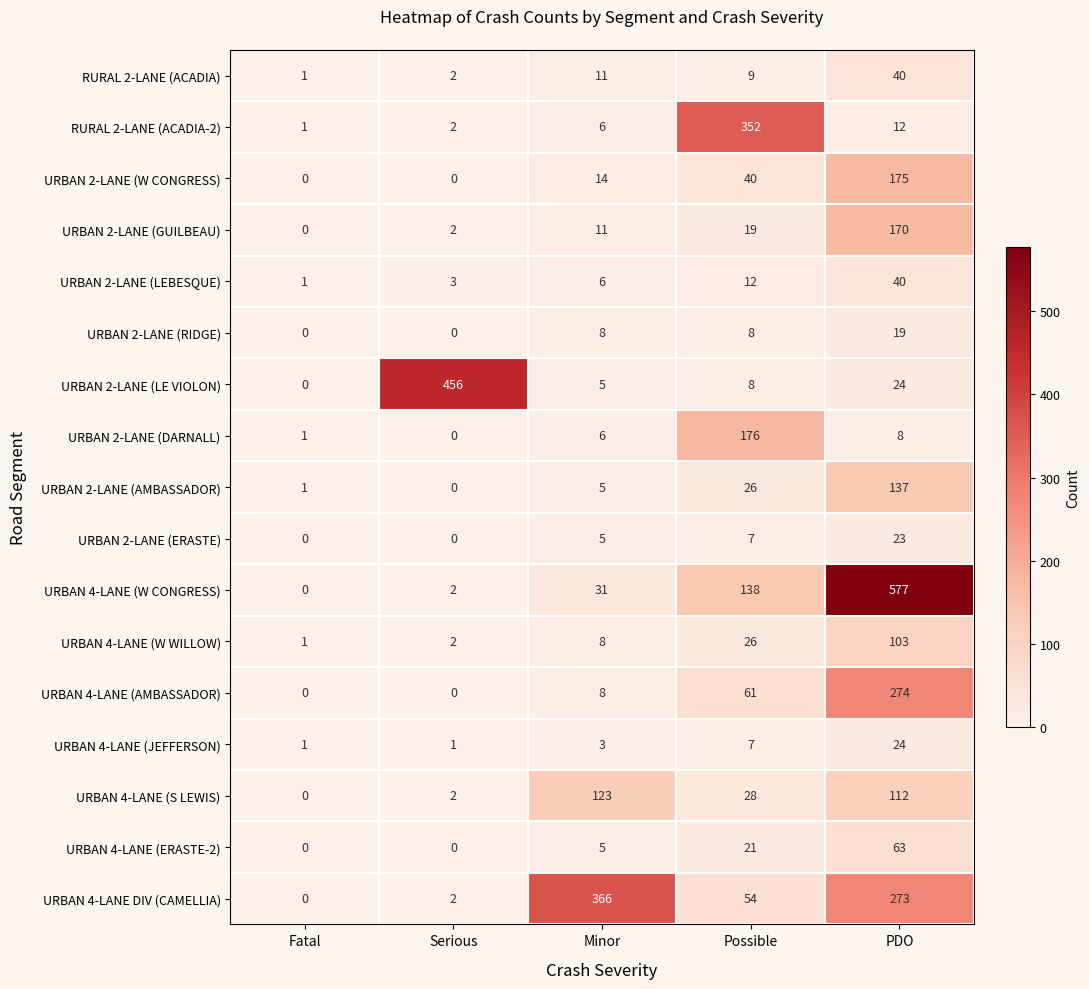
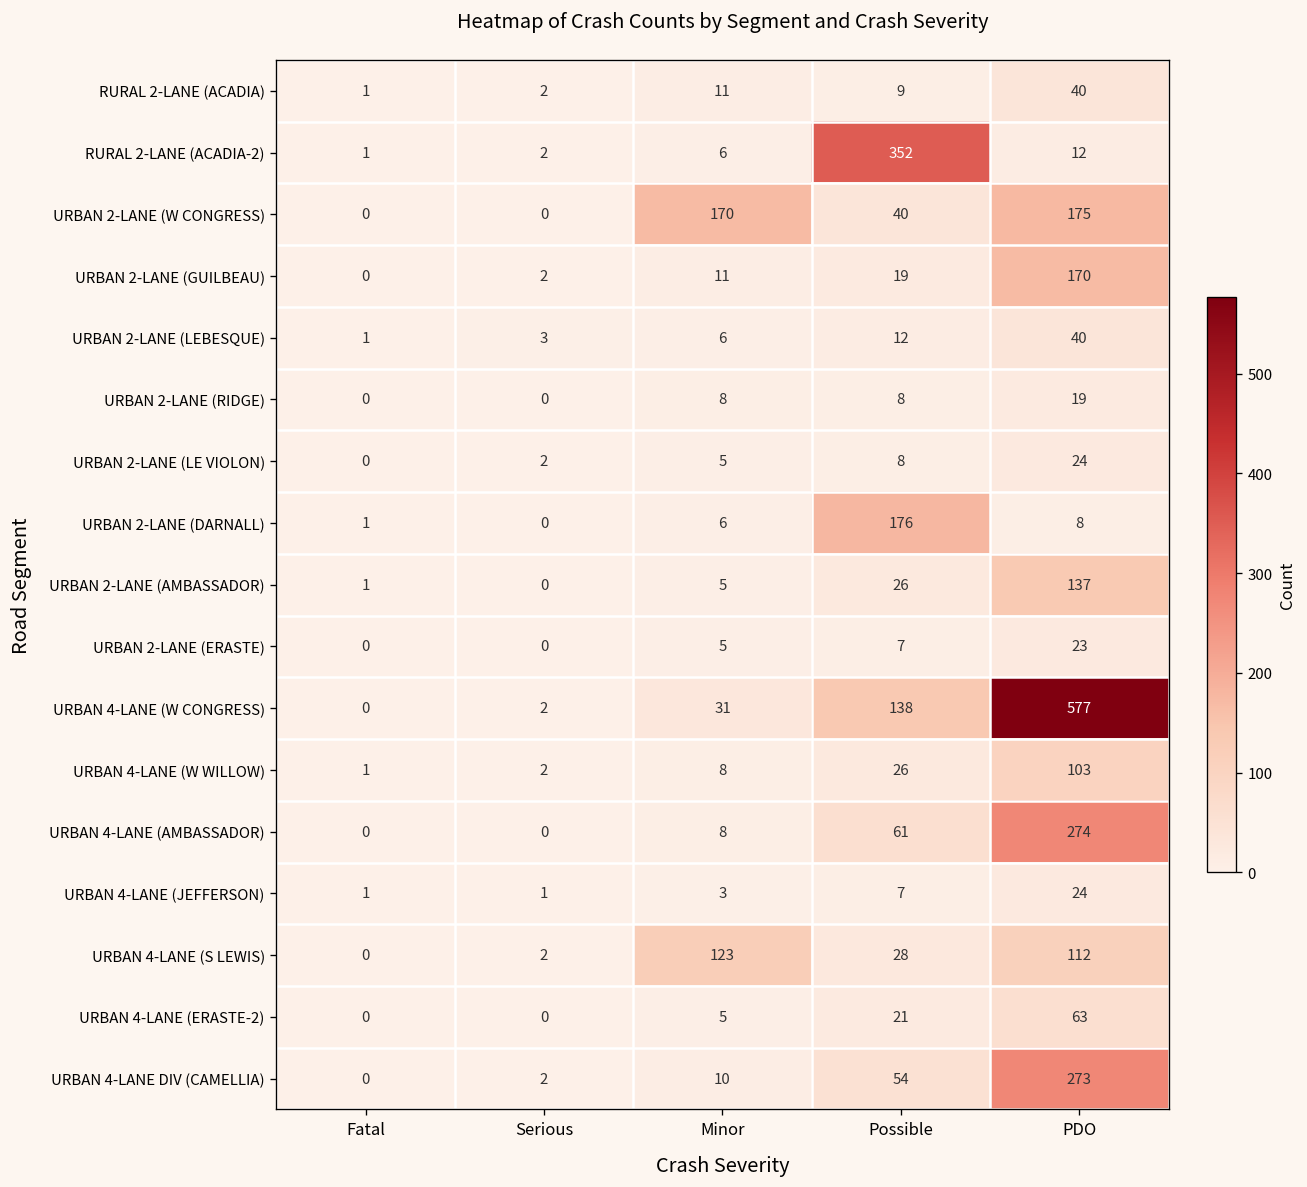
URBAN 2-LANE (W CONGRESS), Minor: 14 -> 170
URBAN 2-LANE (LE VIOLON), Serious: 456 -> 2
URBAN 4-LANE DIV (CAMELLIA), Minor: 366 -> 10
